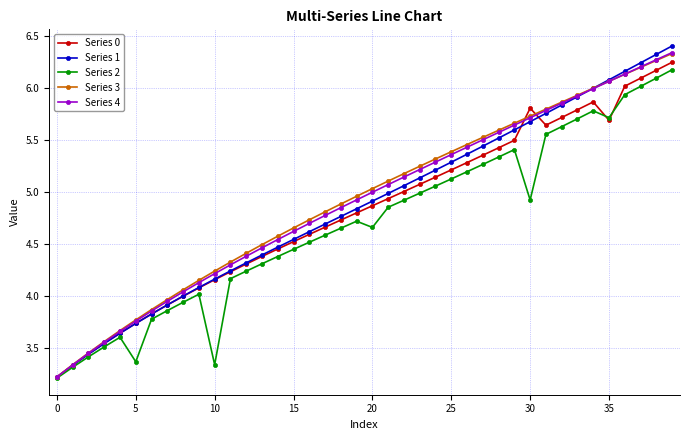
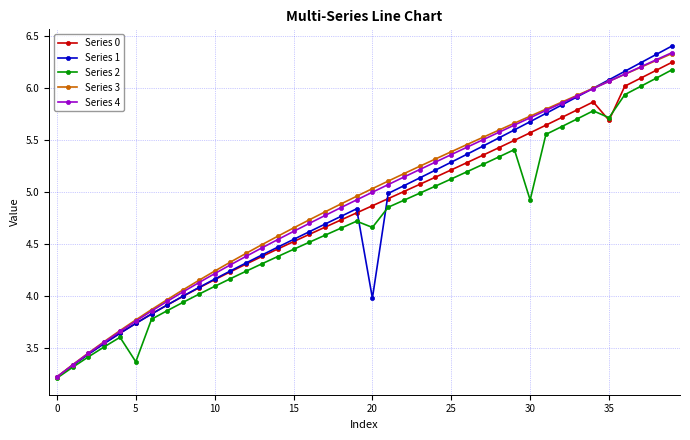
Series 2, 10: 3.34 -> 4.09
Series 1, 20: 4.91 -> 3.98
Series 0, 30: 5.80 -> 5.57
